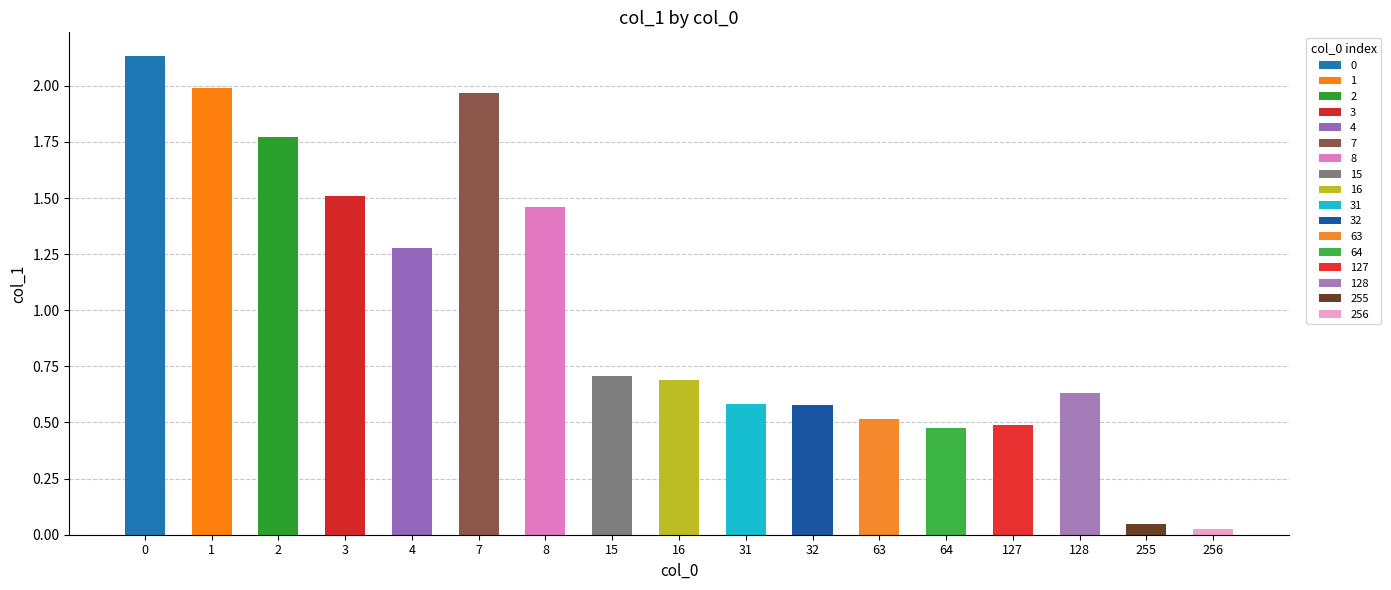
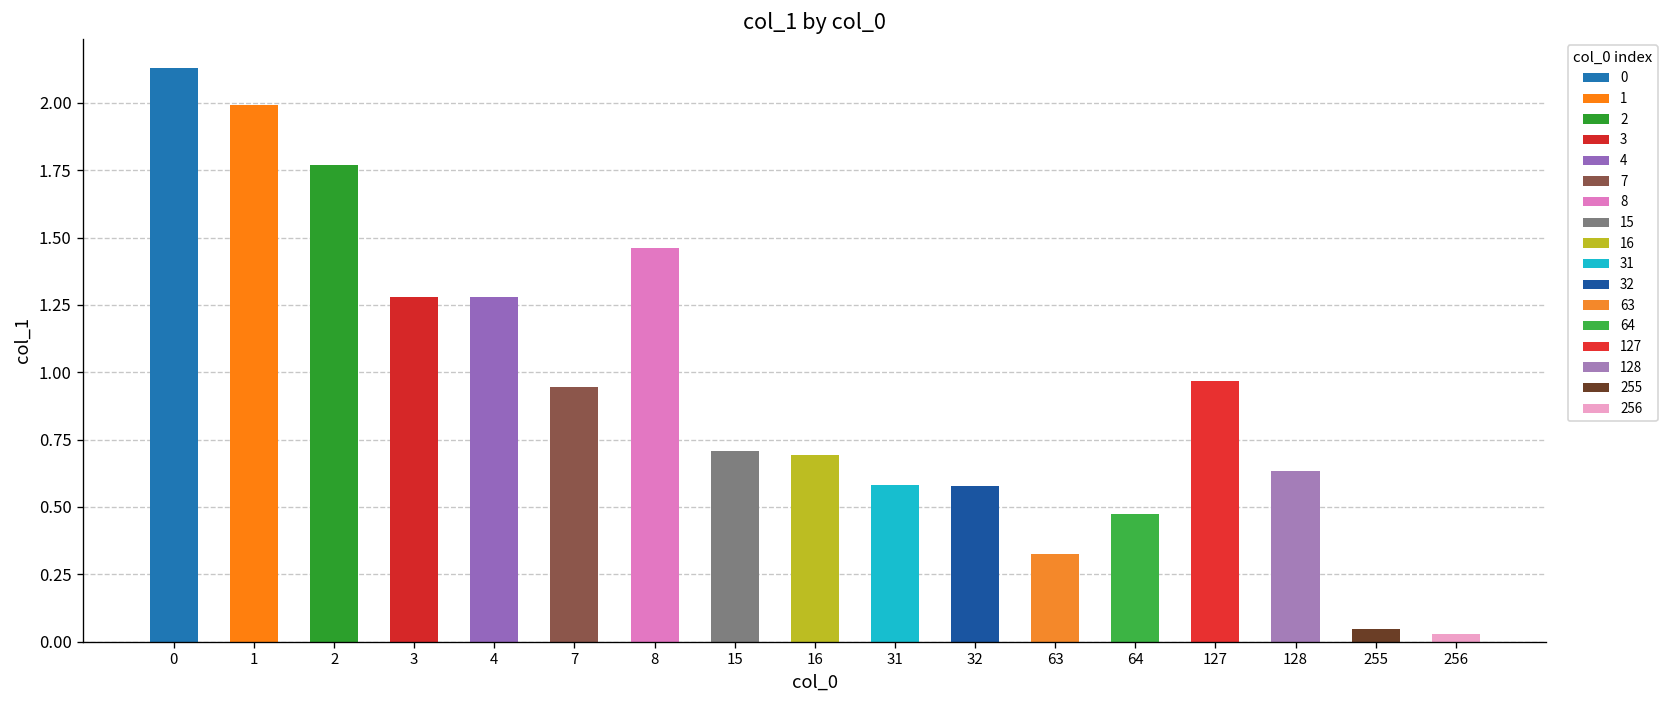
3: 1.51 -> 1.28
7: 1.97 -> 0.95
63: 0.52 -> 0.32
127: 0.49 -> 0.97
